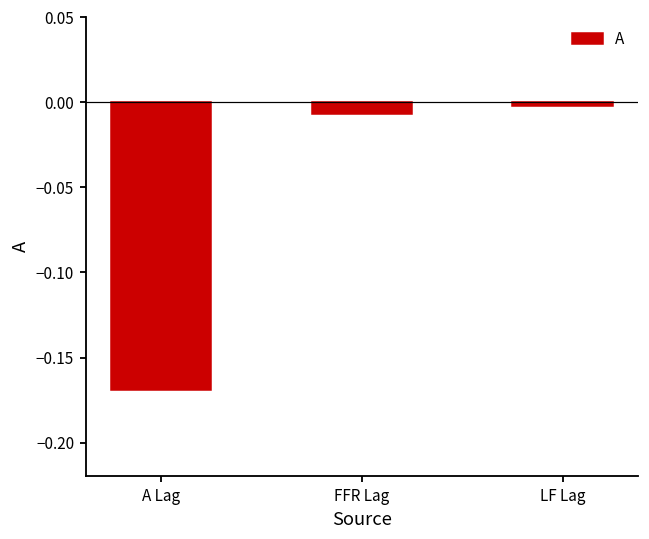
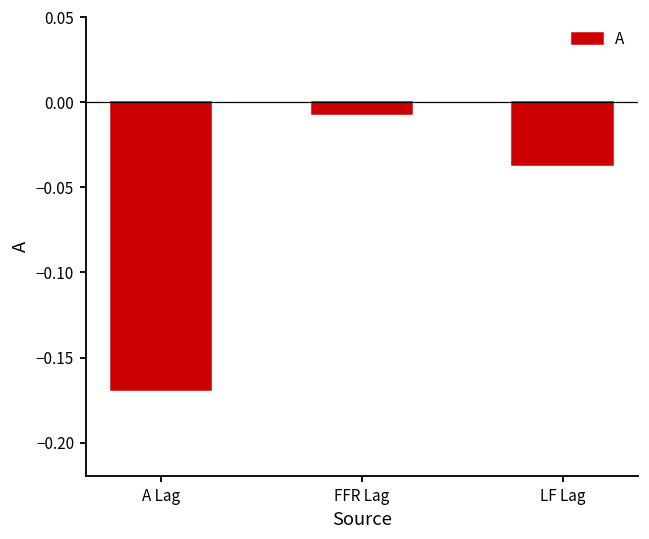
LF Lag: -0.002 -> -0.037
